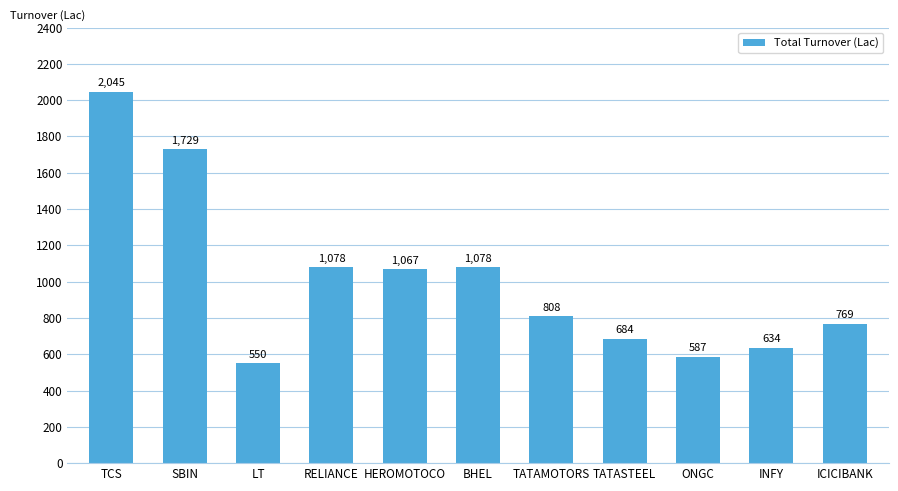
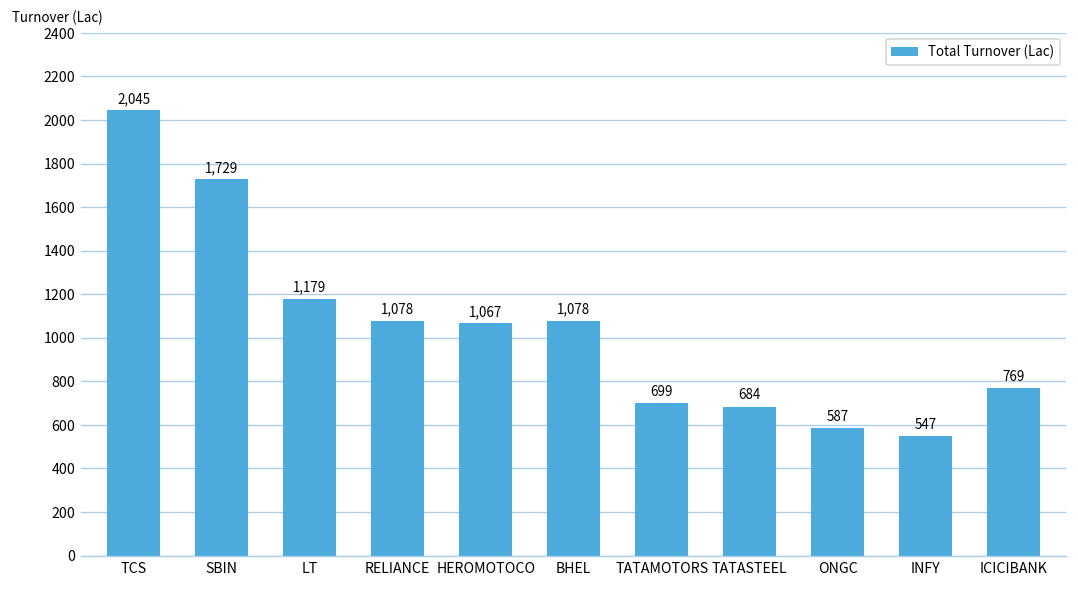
LT: 550 -> 1,179
TATAMOTORS: 808 -> 699
INFY: 634 -> 547
